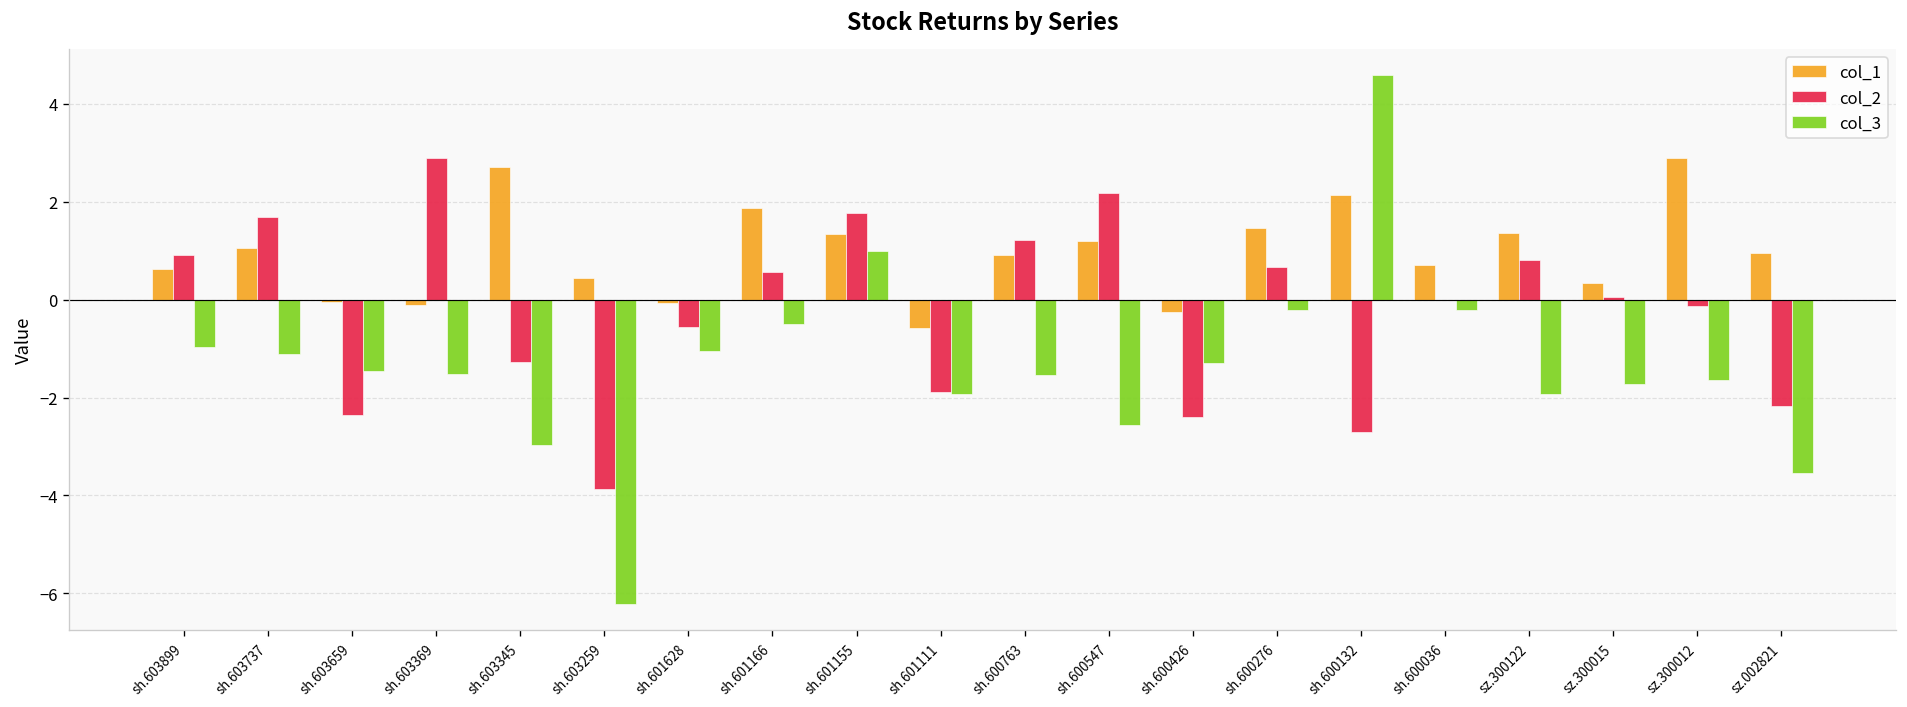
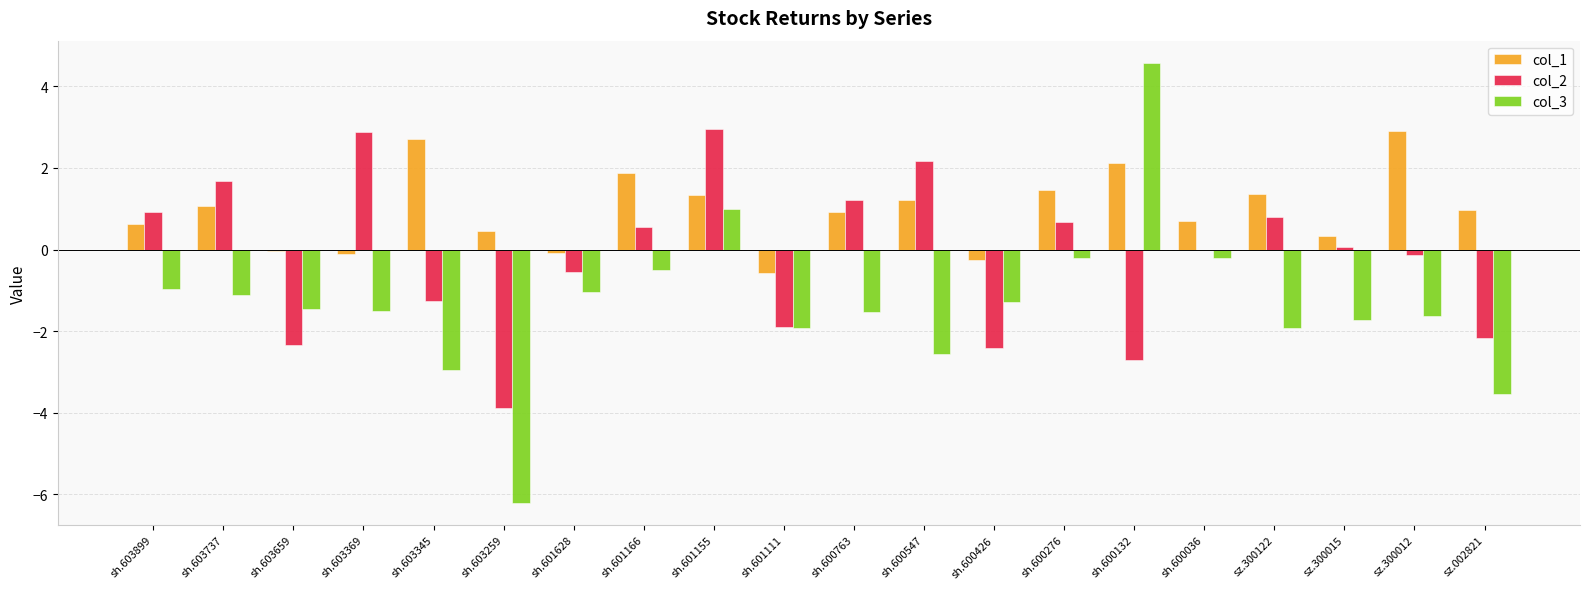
col_2, sh.601155: 1.8 -> 3.0
